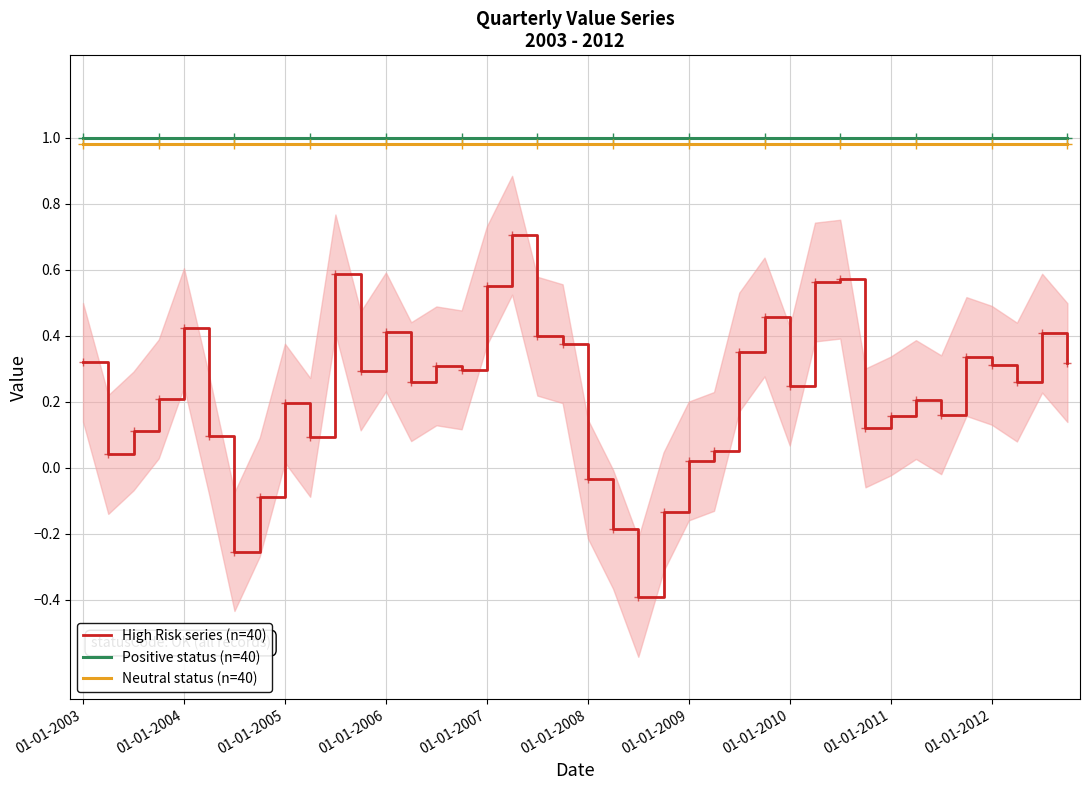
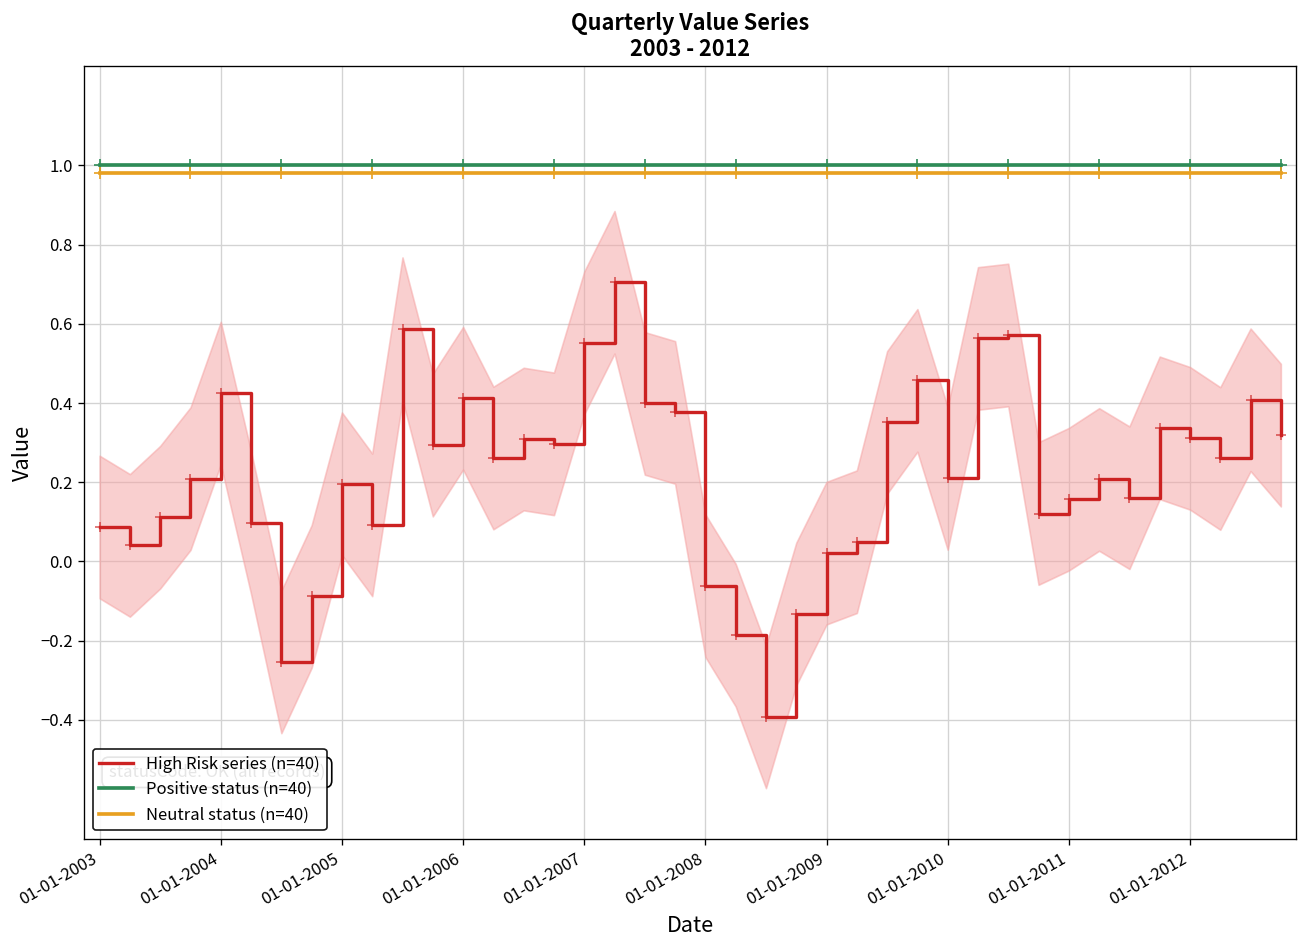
High Risk series (n=40), 01-01-2003: 0.32 -> 0.09
High Risk series (n=40), 01-01-2008: -0.03 -> -0.06
High Risk series (n=40), 01-01-2010: 0.25 -> 0.21
